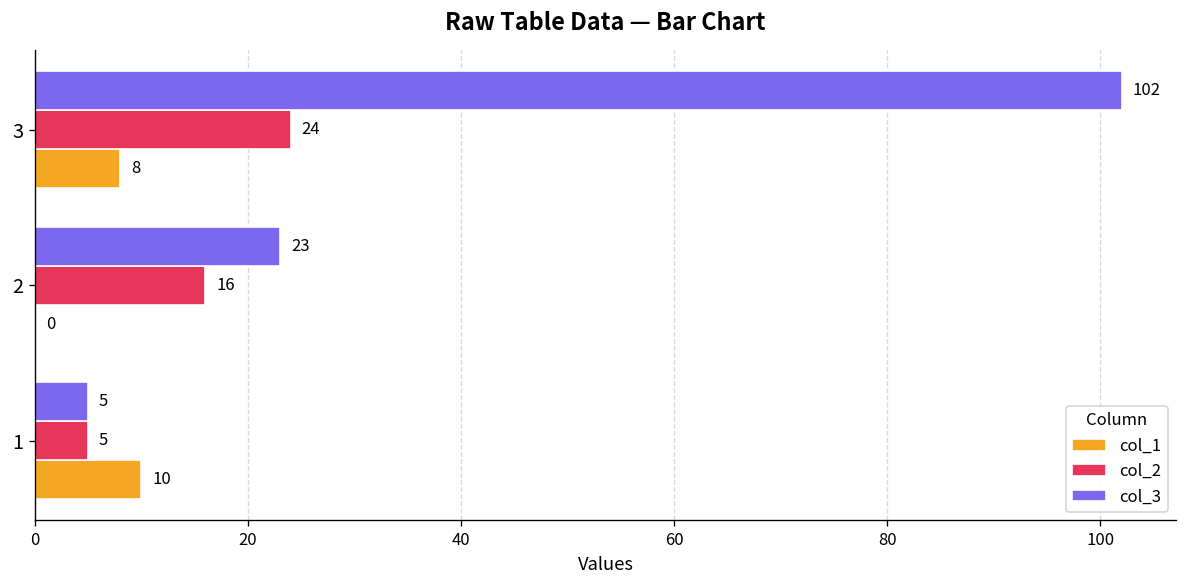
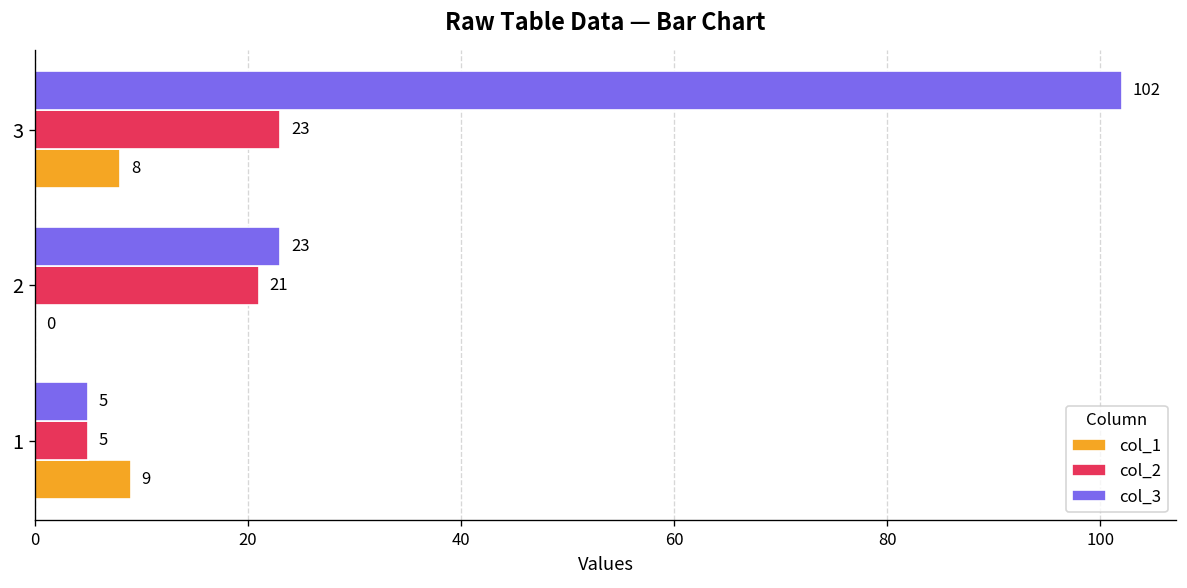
col_2, 3: 24 -> 23
col_2, 2: 16 -> 21
col_1, 1: 10 -> 9
